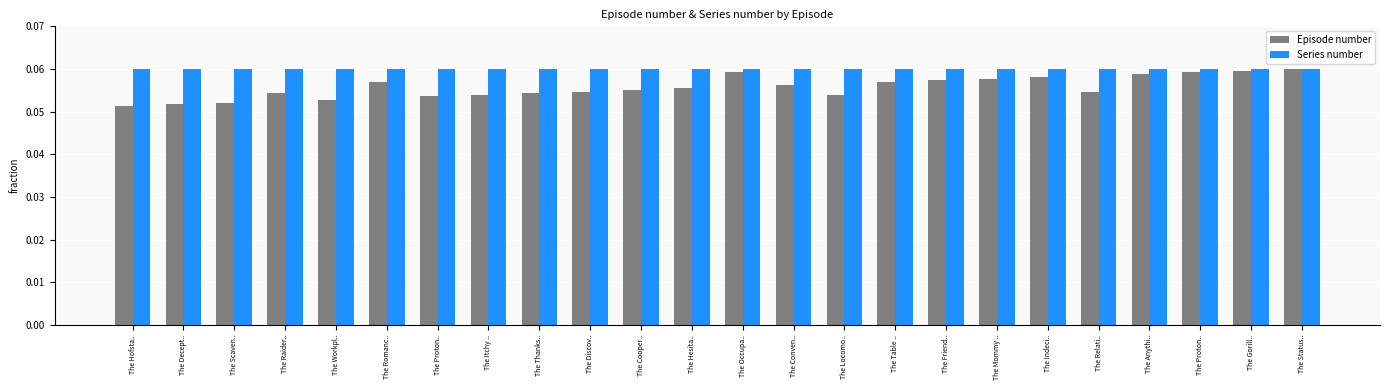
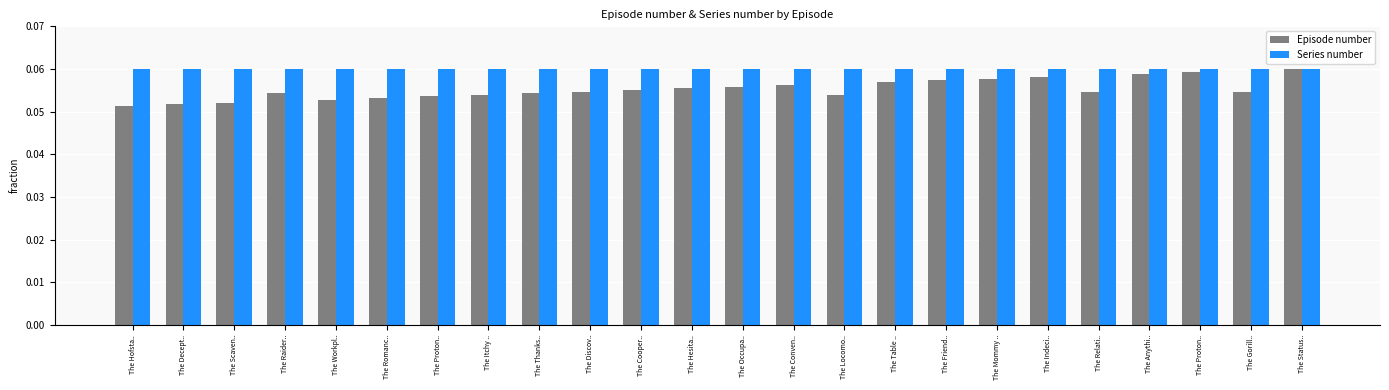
Episode number, The Romanc..: 0.057 -> 0.053
Episode number, The Occupa..: 0.059 -> 0.056
Episode number, The Gorill..: 0.060 -> 0.055
